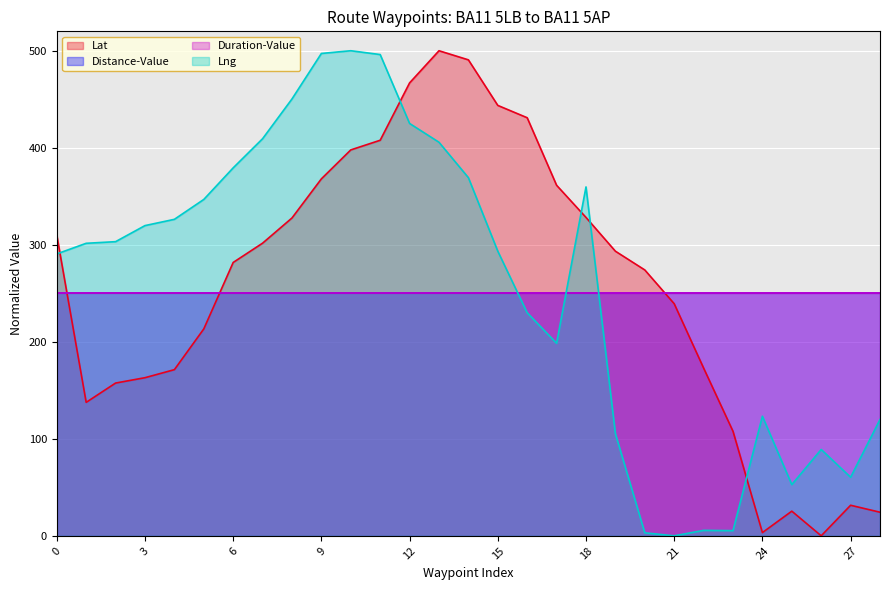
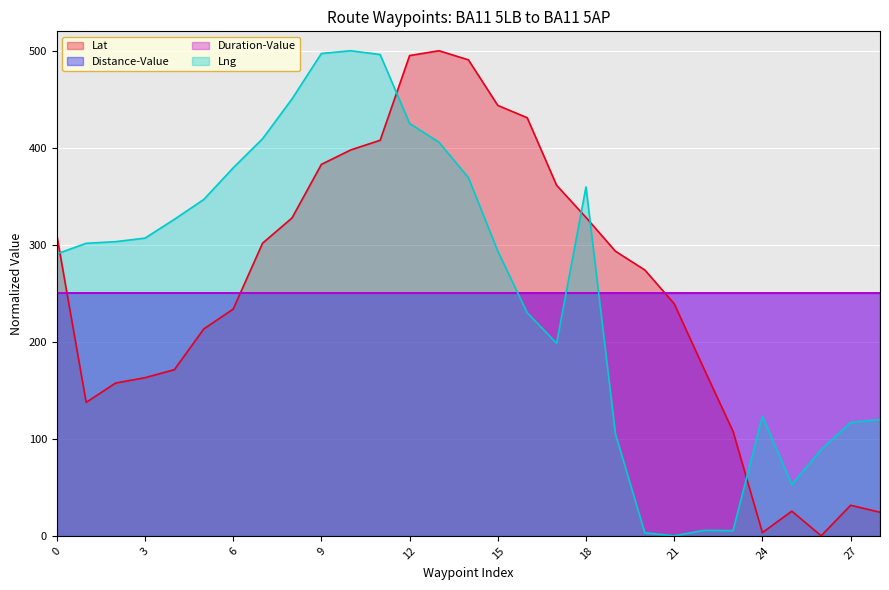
Lng, 3: 320 -> 310
Lat, 6: 280 -> 230
Lat, 9: 370 -> 380
Lat, 12: 470 -> 500
Lng, 27: 60 -> 120
